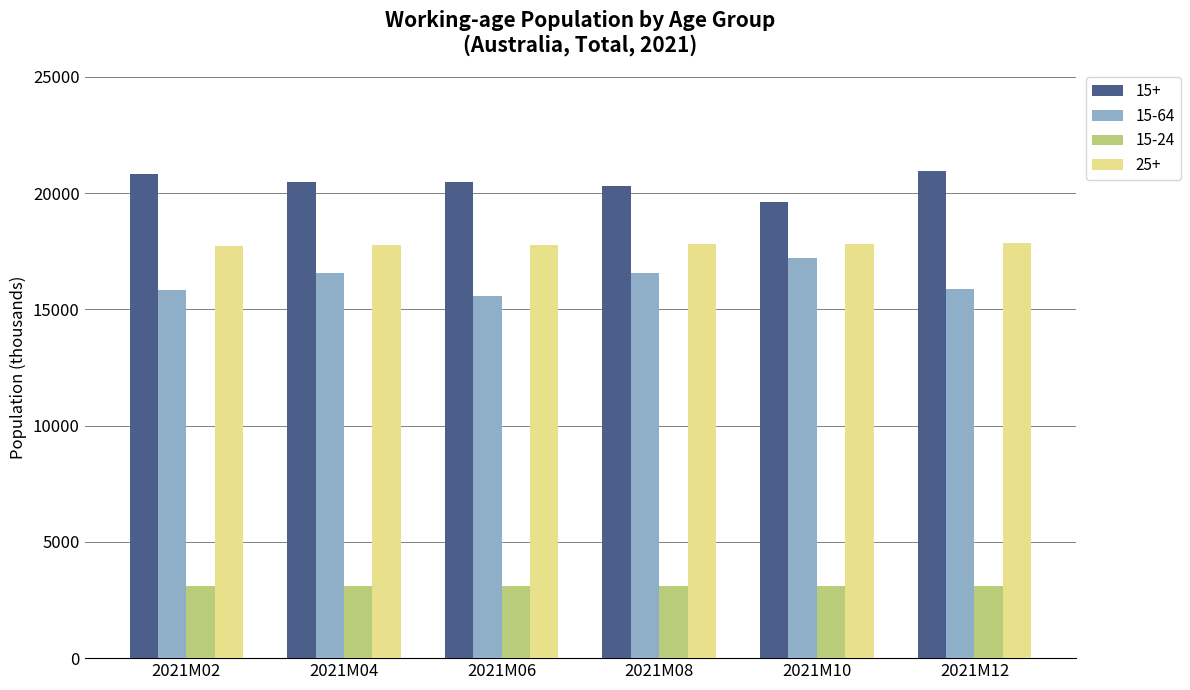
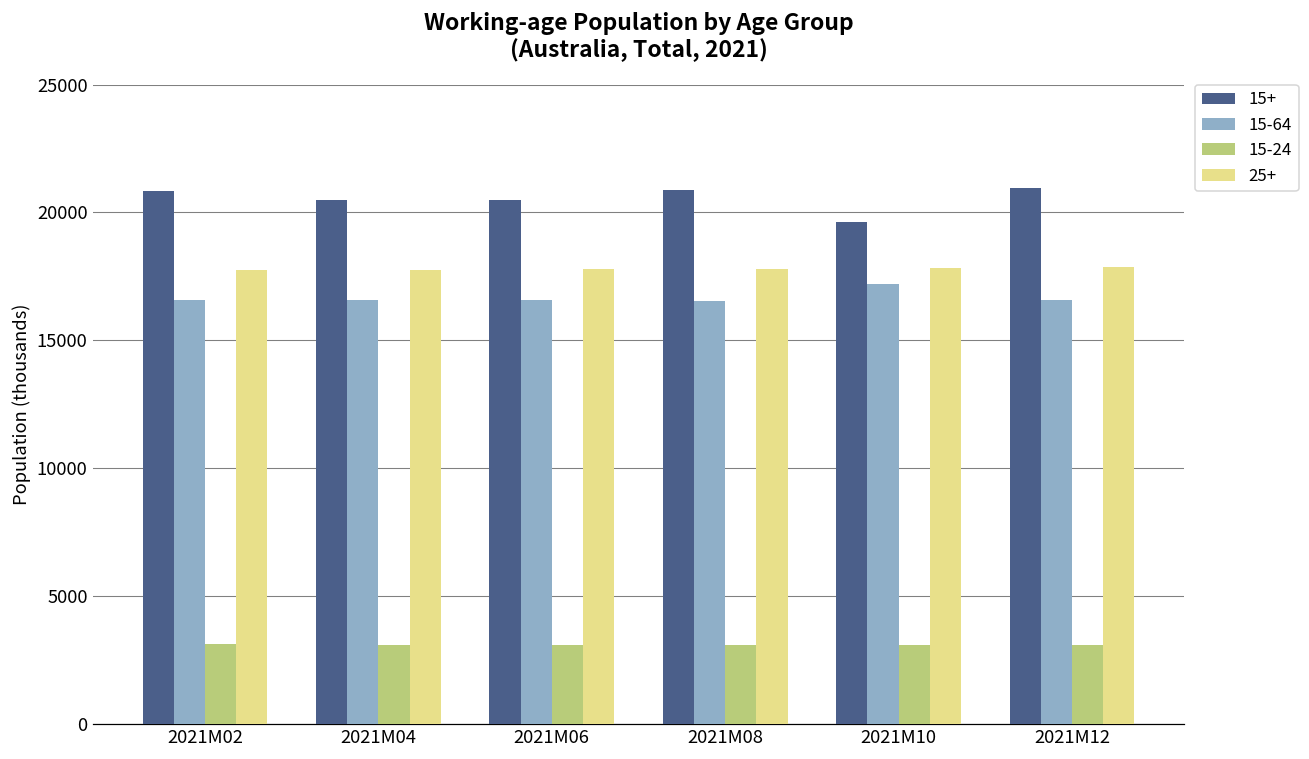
15-64, 2021M02: 15800 -> 16600
15-64, 2021M06: 15600 -> 16600
15+, 2021M08: 20300 -> 20900
15-64, 2021M12: 15900 -> 16600
